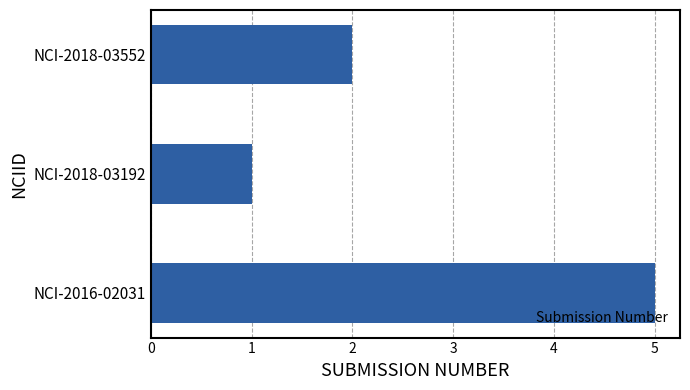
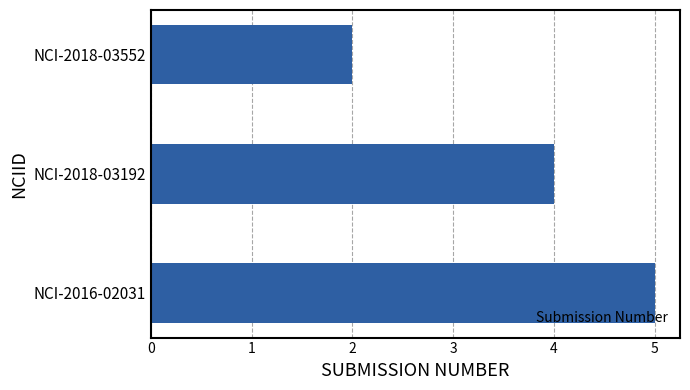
NCI-2018-03192: 1 -> 4
